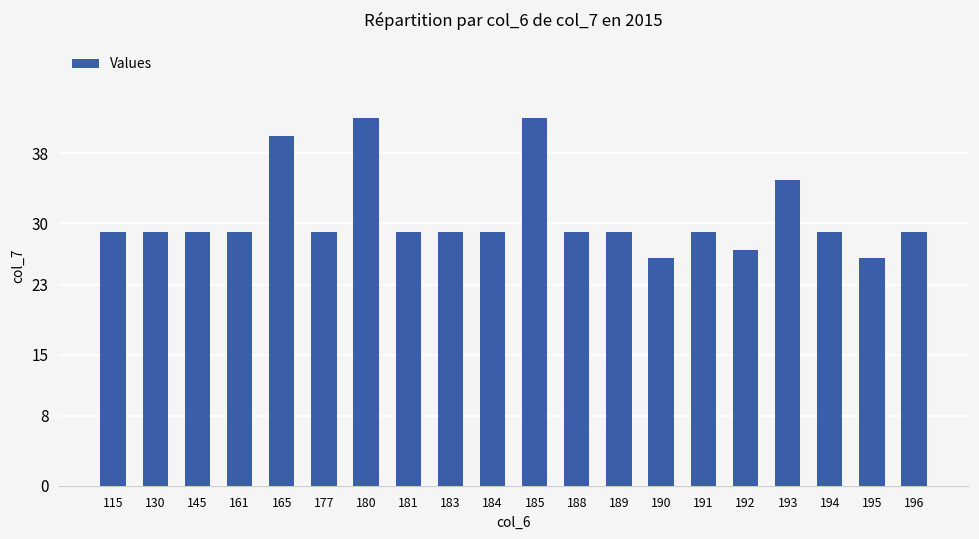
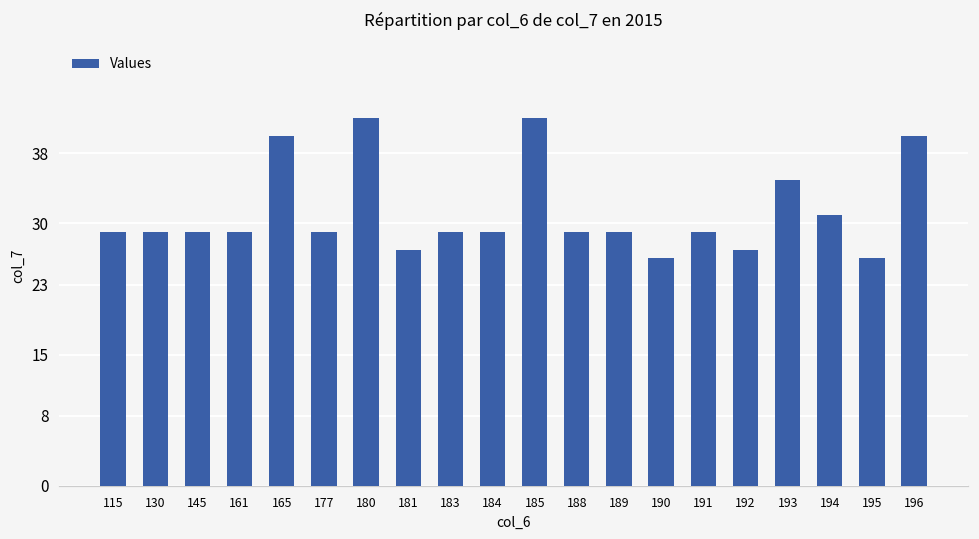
181: 29 -> 27
194: 29 -> 31
196: 29 -> 40
